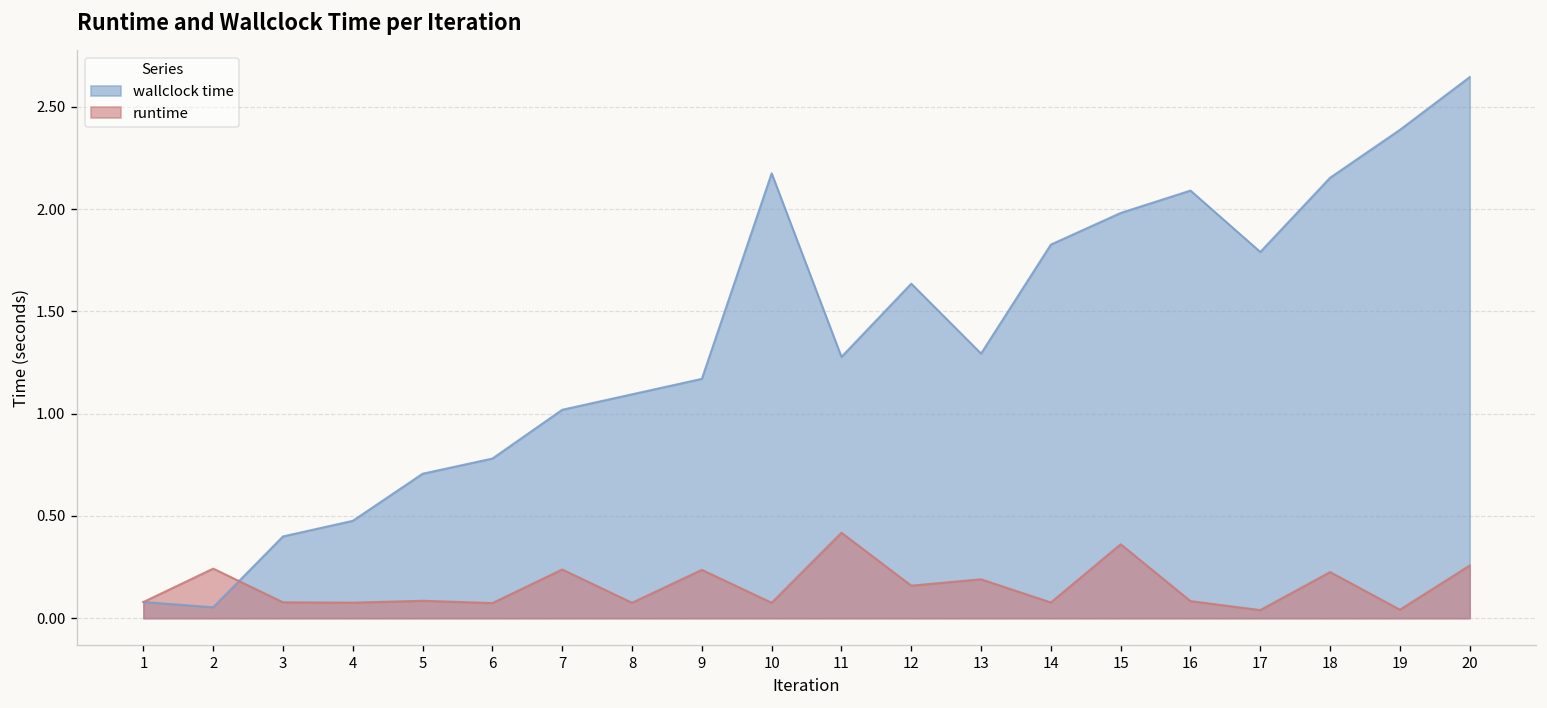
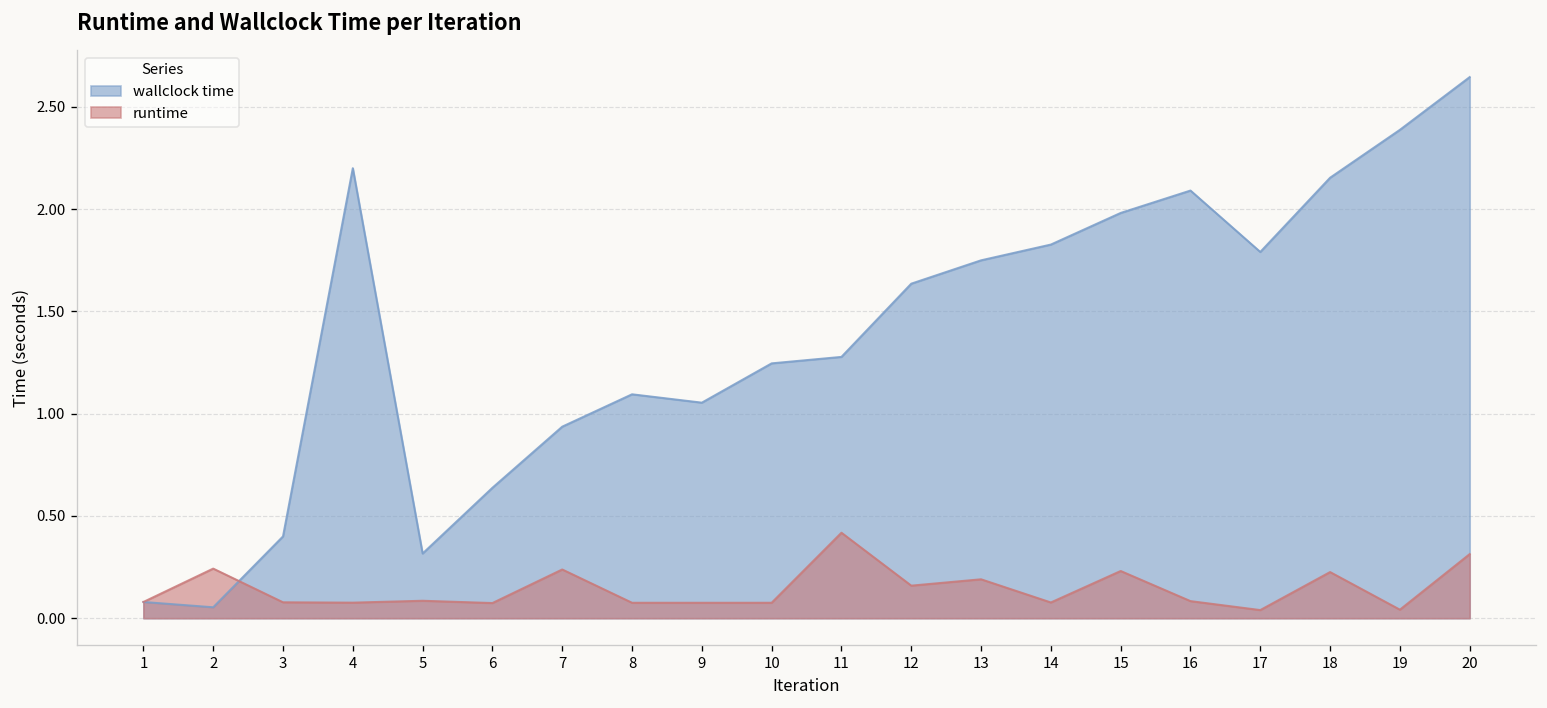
wallclock time, 4: 0.48 -> 2.20
wallclock time, 5: 0.71 -> 0.32
wallclock time, 6: 0.78 -> 0.64
wallclock time, 7: 1.02 -> 0.94
wallclock time, 9: 1.17 -> 1.05
runtime, 9: 0.24 -> 0.08
wallclock time, 10: 2.18 -> 1.25
wallclock time, 13: 1.29 -> 1.75
runtime, 15: 0.36 -> 0.23
runtime, 20: 0.26 -> 0.31
